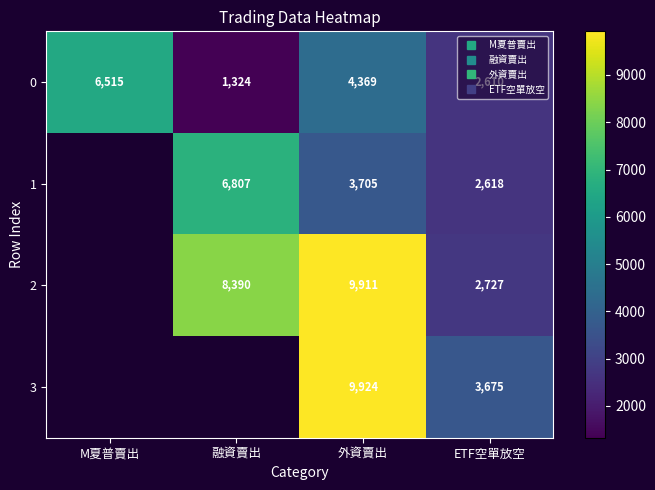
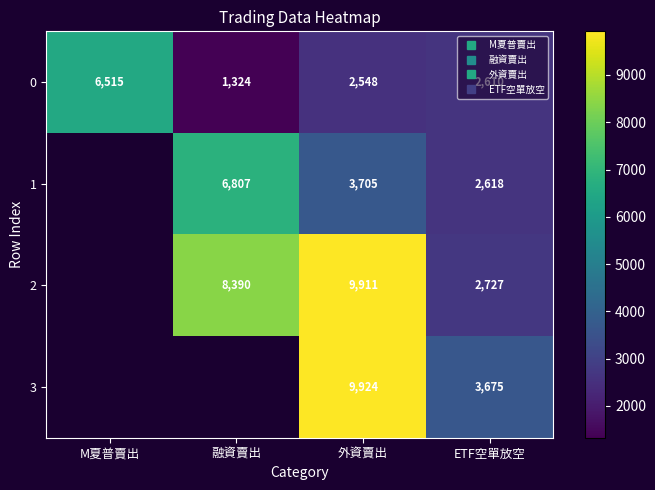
0, 外資賣出: 4,369 -> 2,548
